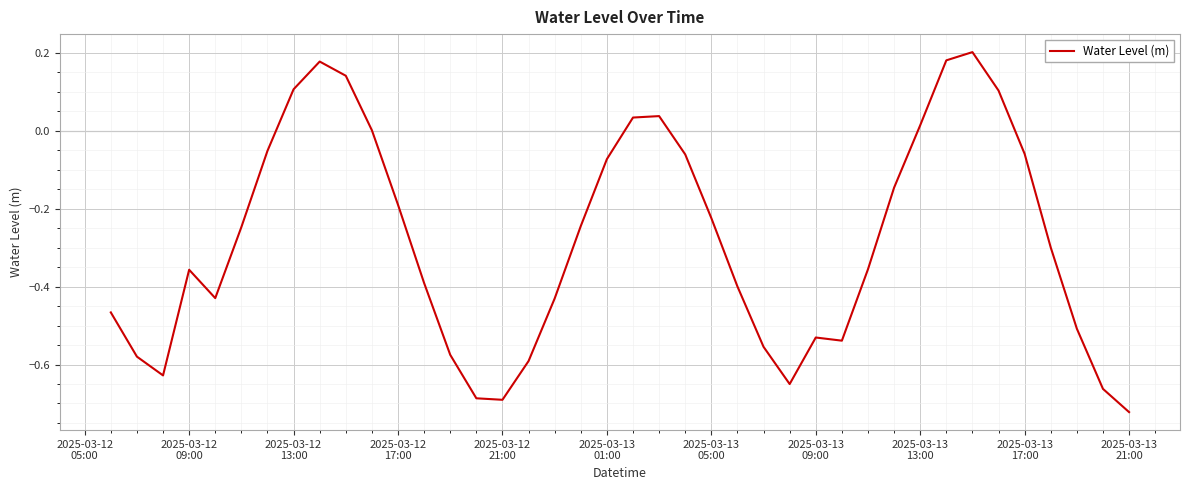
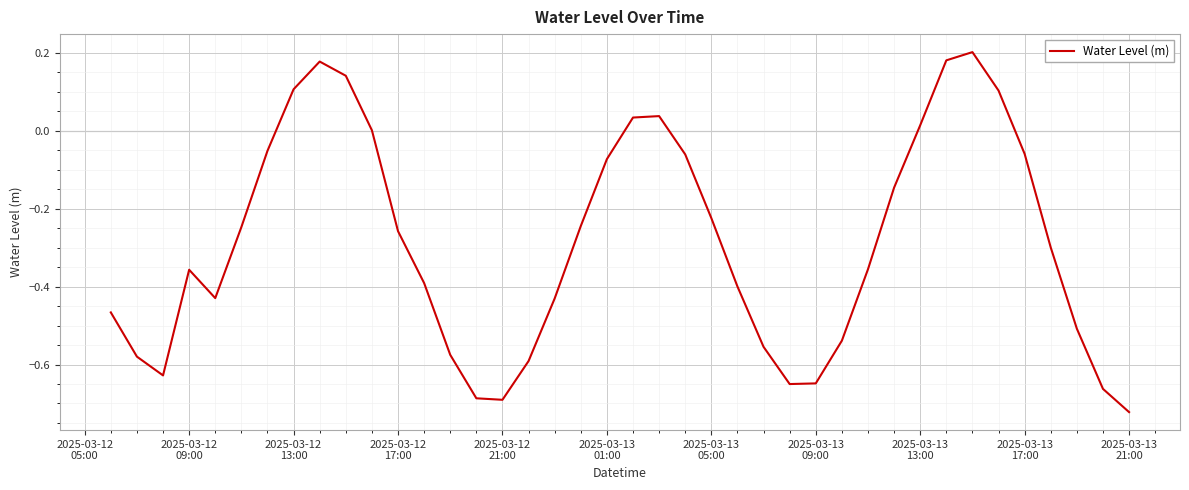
2025-03-12 17:00: -0.19 -> -0.26
2025-03-13 09:00: -0.53 -> -0.65
